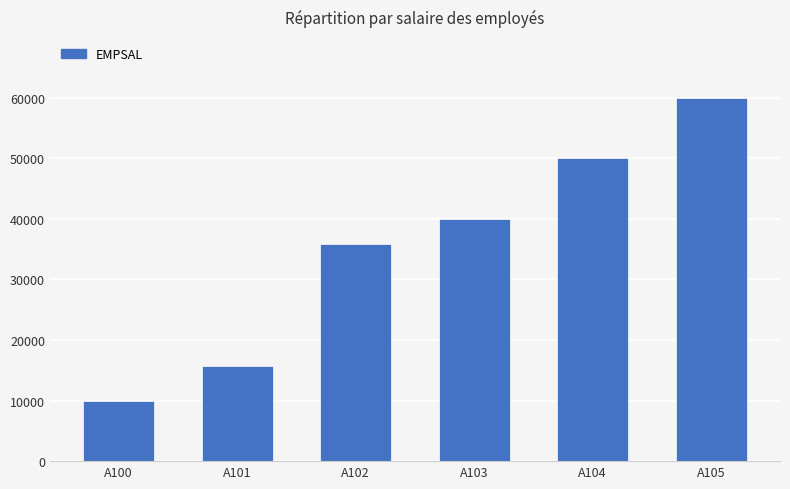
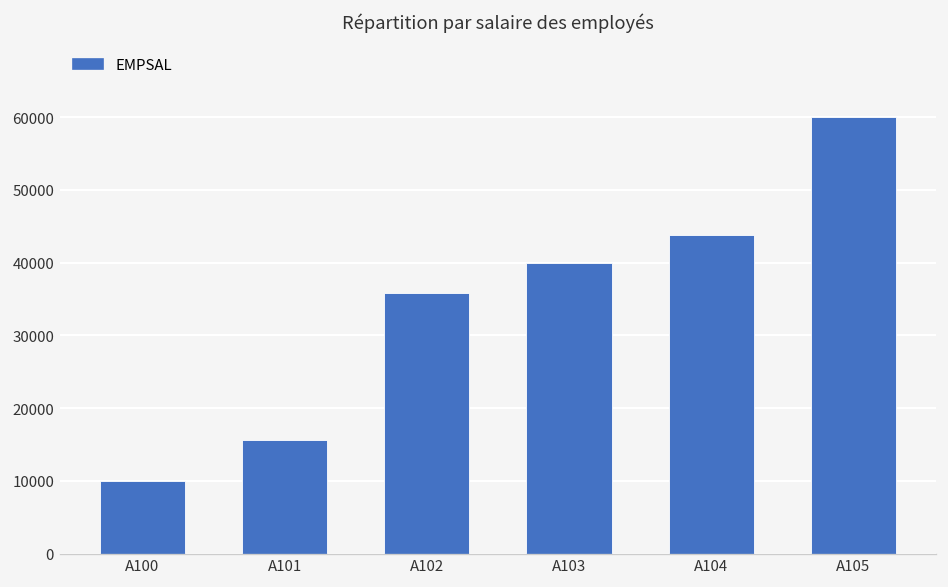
A104: 50000 -> 44000
